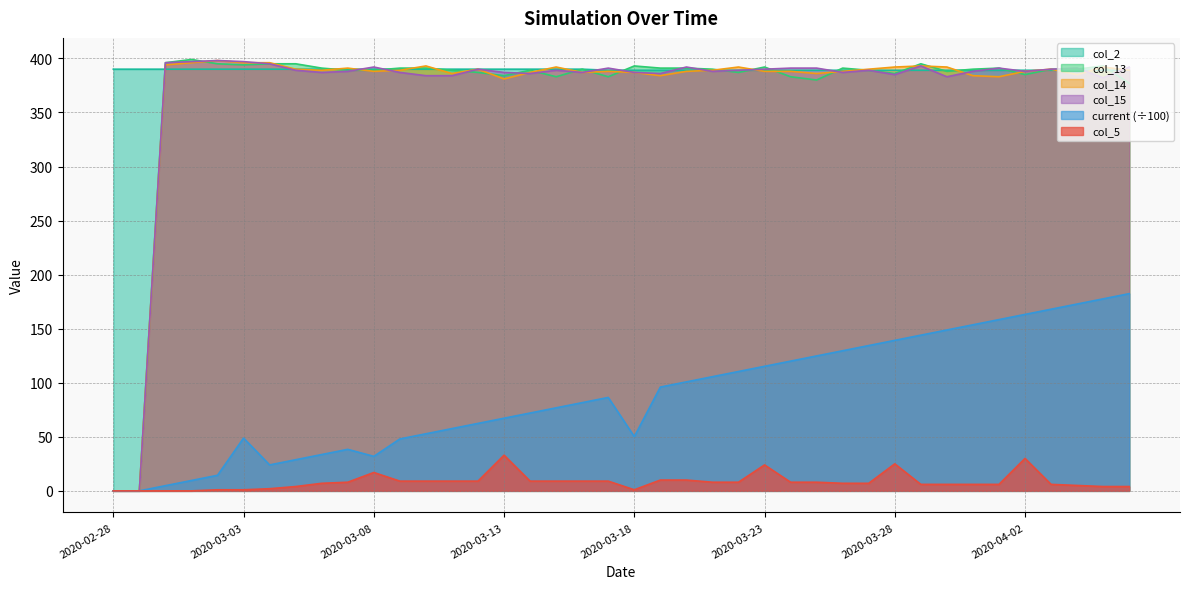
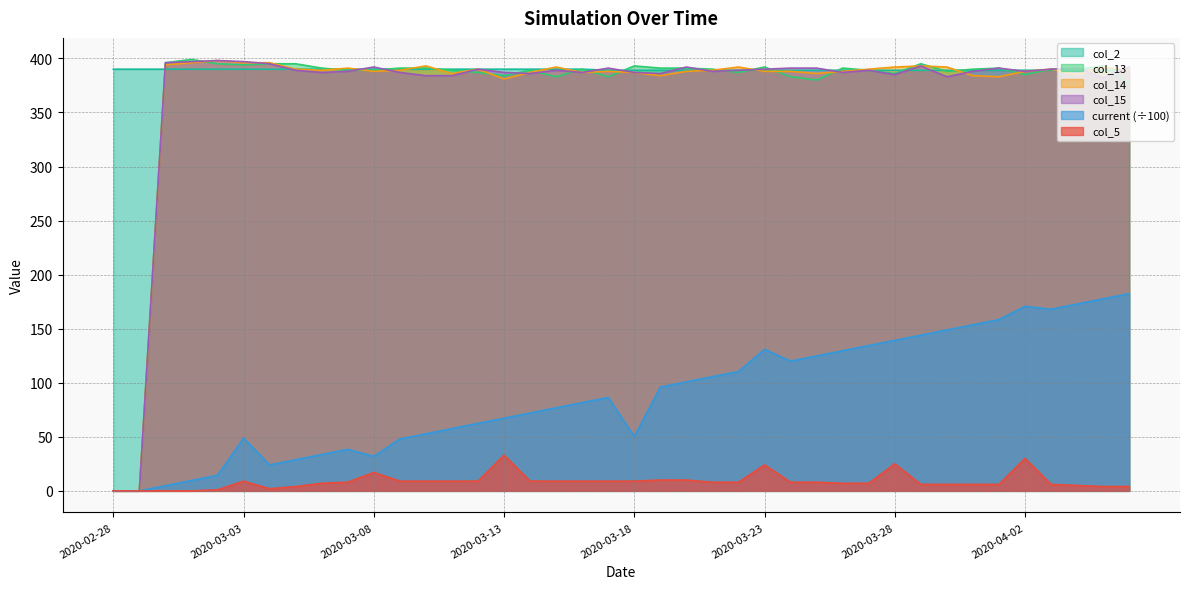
col_5, 2020-03-03: 1 -> 9
col_5, 2020-03-18: 1 -> 9
current (÷100), 2020-03-23: 115 -> 131
current (÷100), 2020-04-02: 163 -> 171
